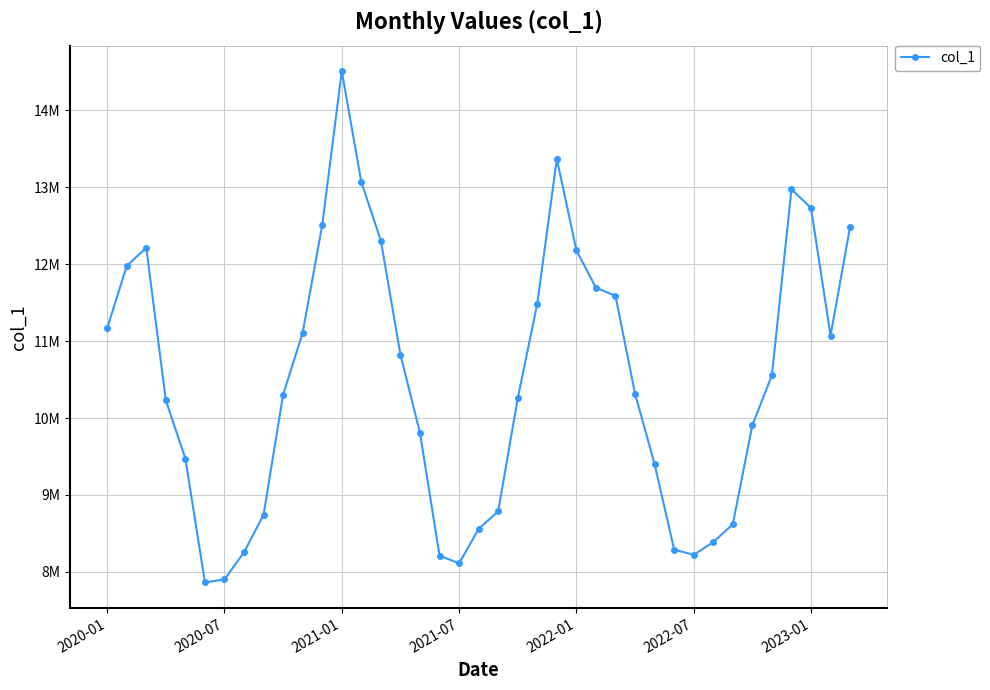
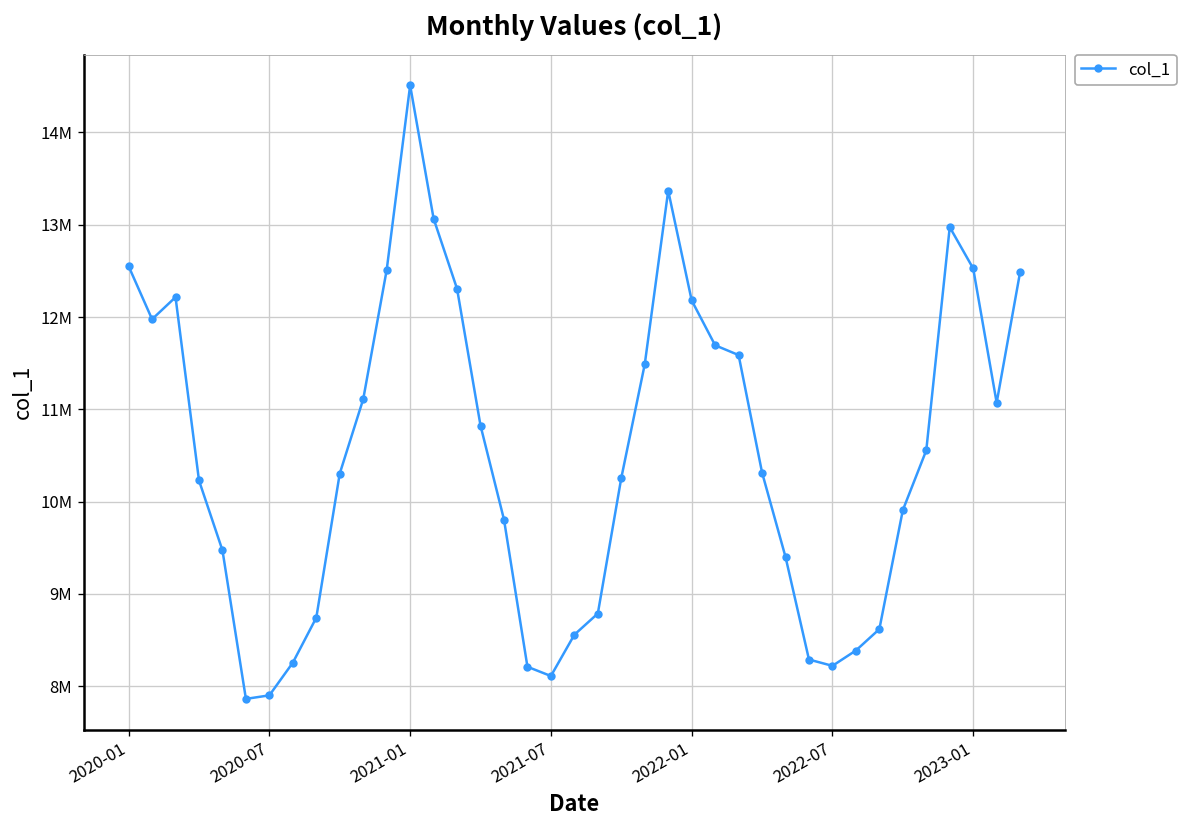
2020-01: 11200000 -> 12600000
2023-01: 12700000 -> 12500000
